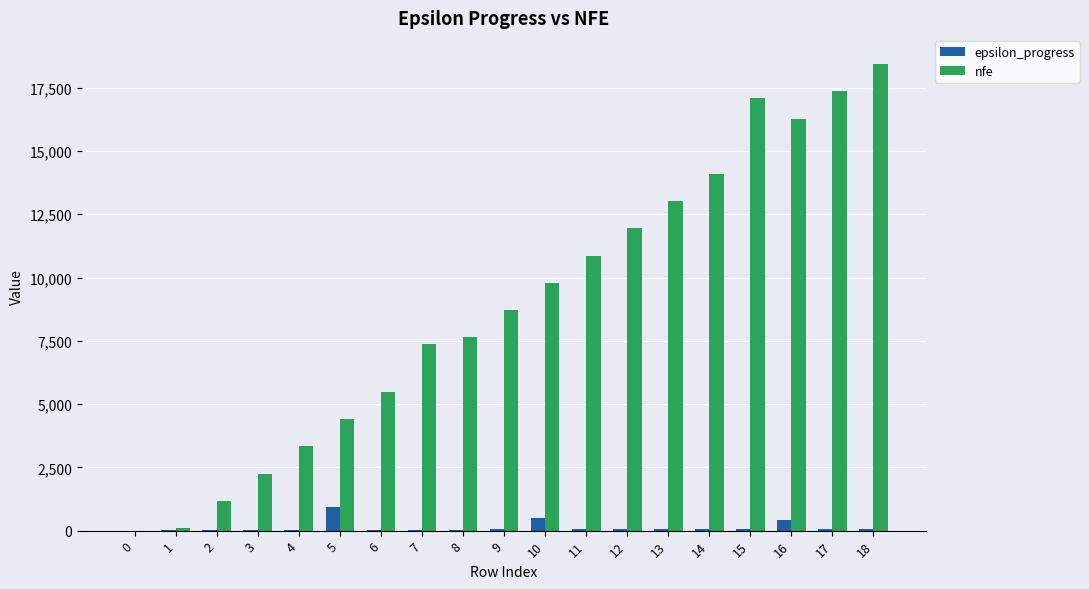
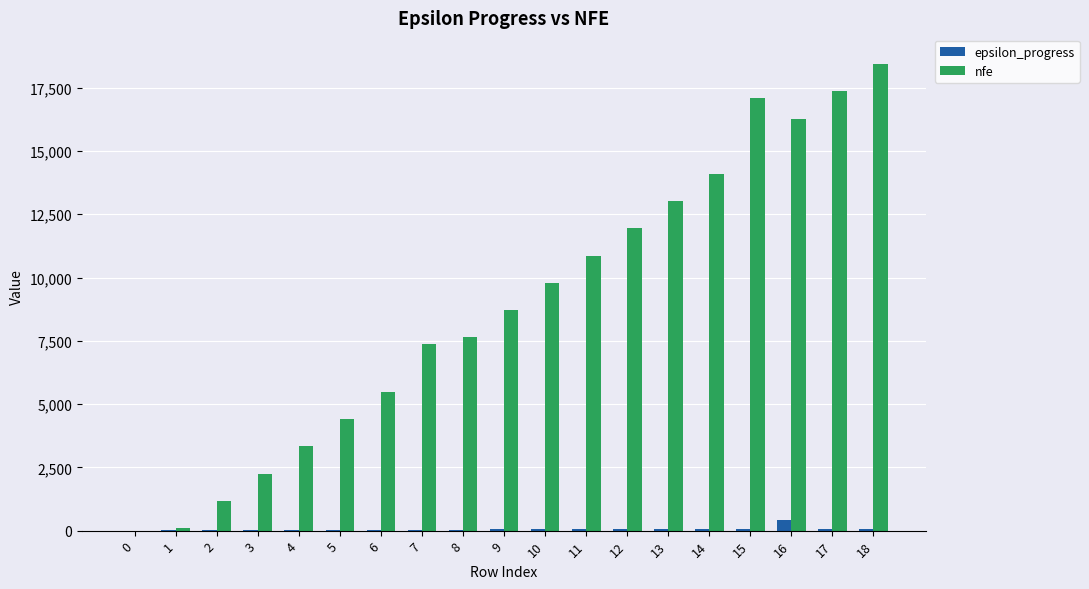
epsilon_progress, 5: 900 -> 0
epsilon_progress, 10: 500 -> 0
